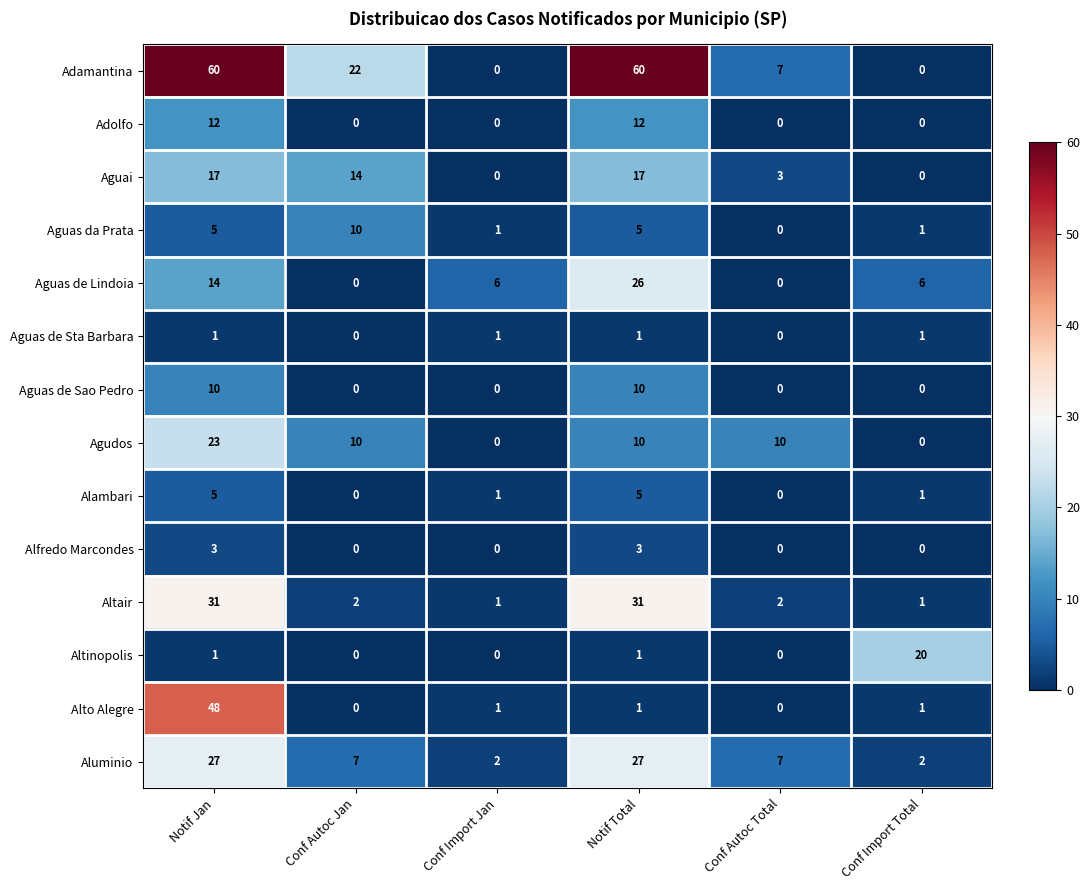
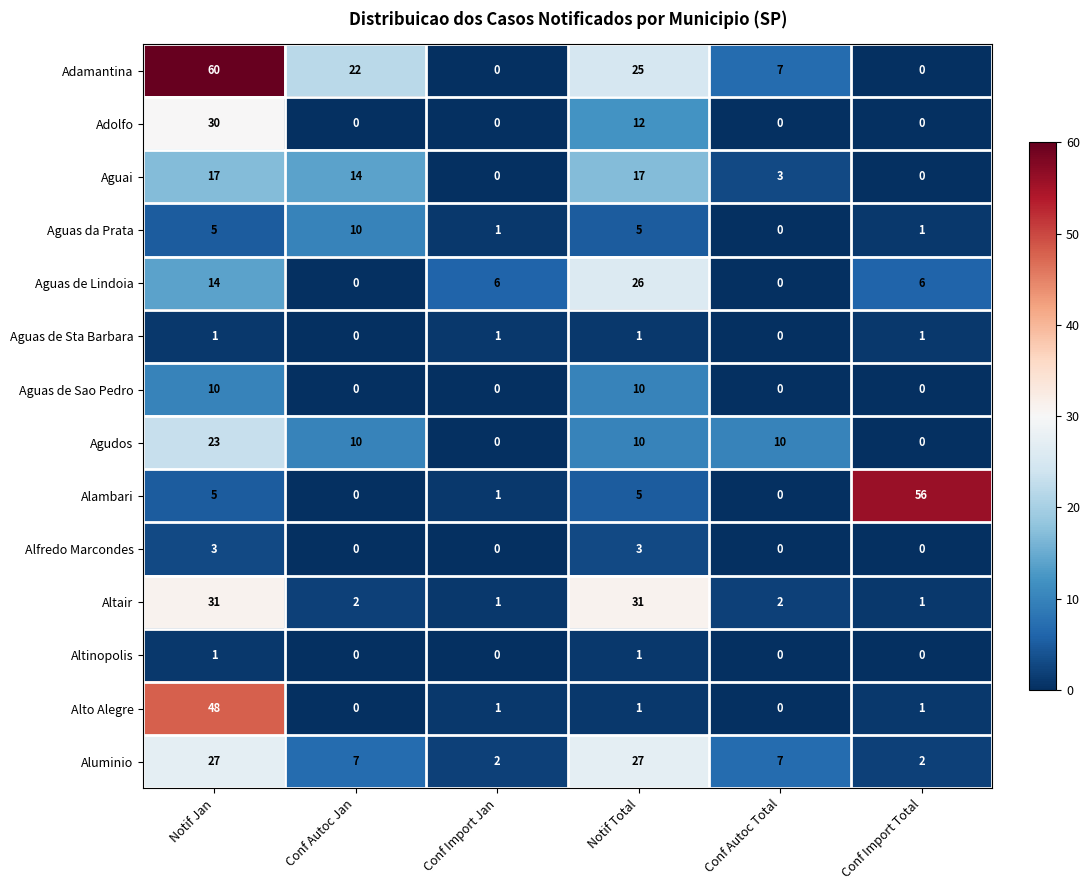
Adamantina, Notif Total: 60 -> 25
Adolfo, Notif Jan: 12 -> 30
Alambari, Conf Import Total: 1 -> 56
Altinopolis, Conf Import Total: 20 -> 0
